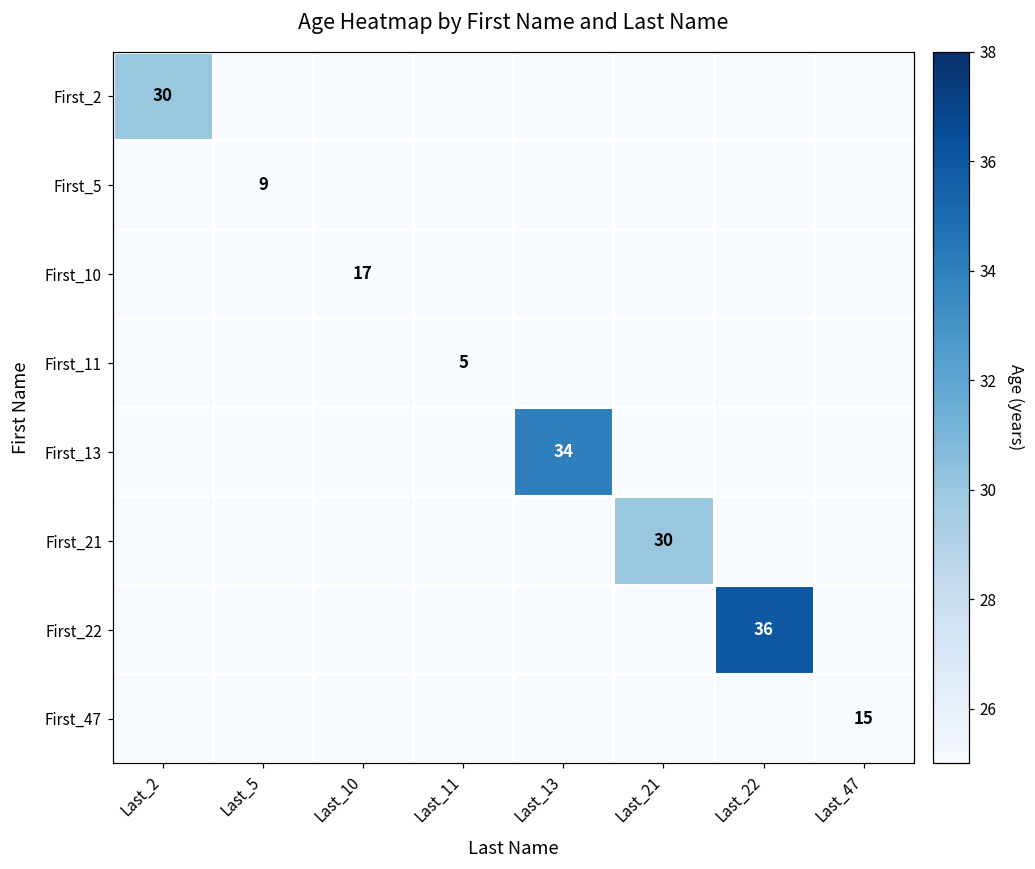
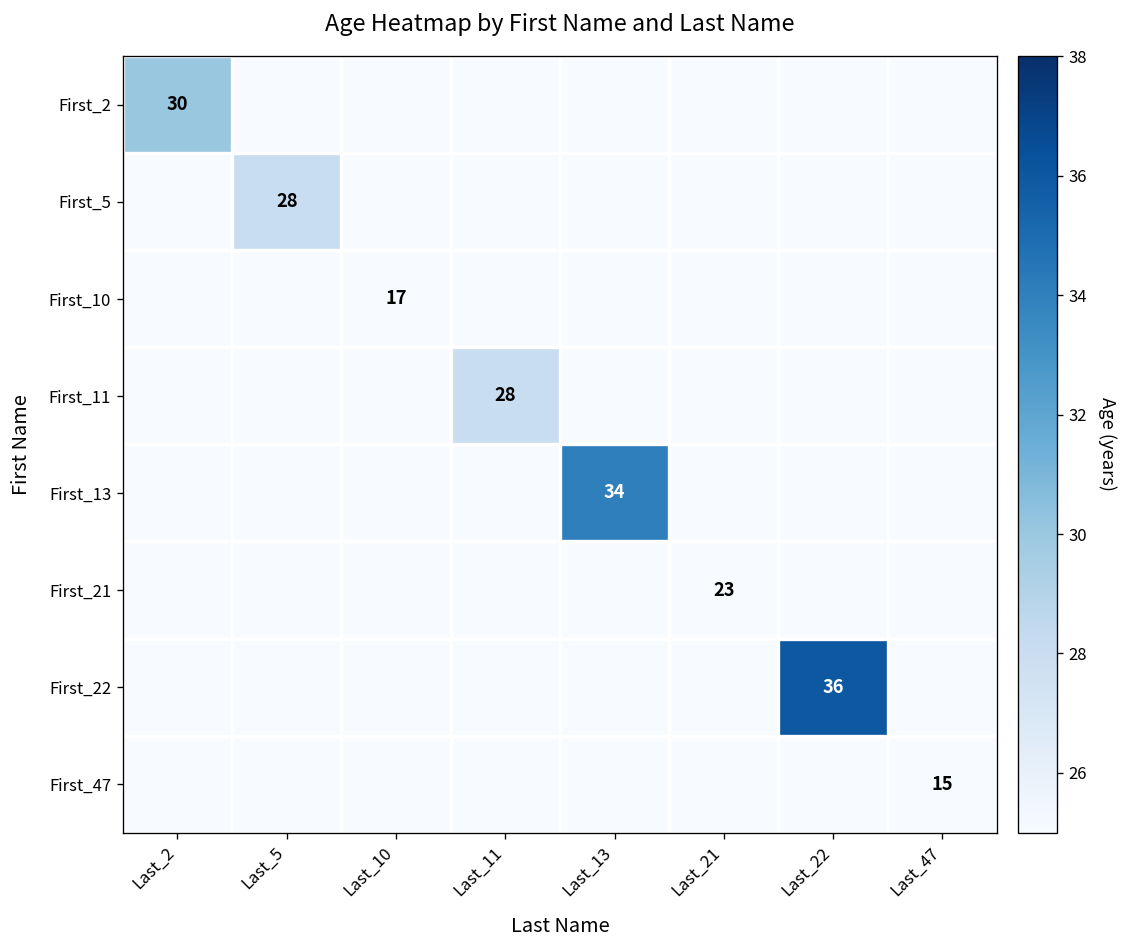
First_5, Last_5: 9 -> 28
First_11, Last_11: 5 -> 28
First_21, Last_21: 30 -> 23
